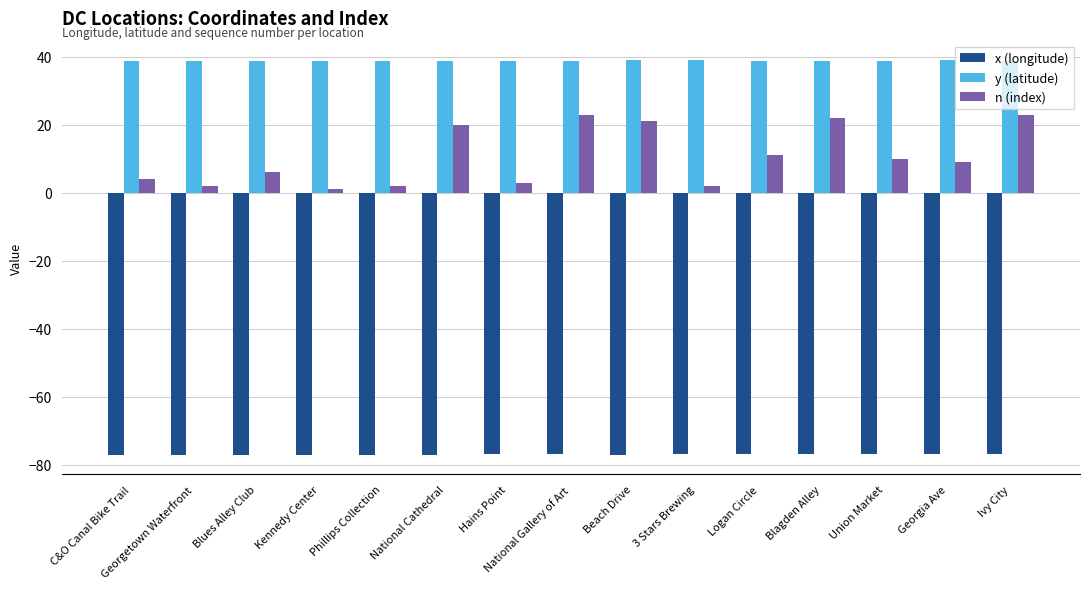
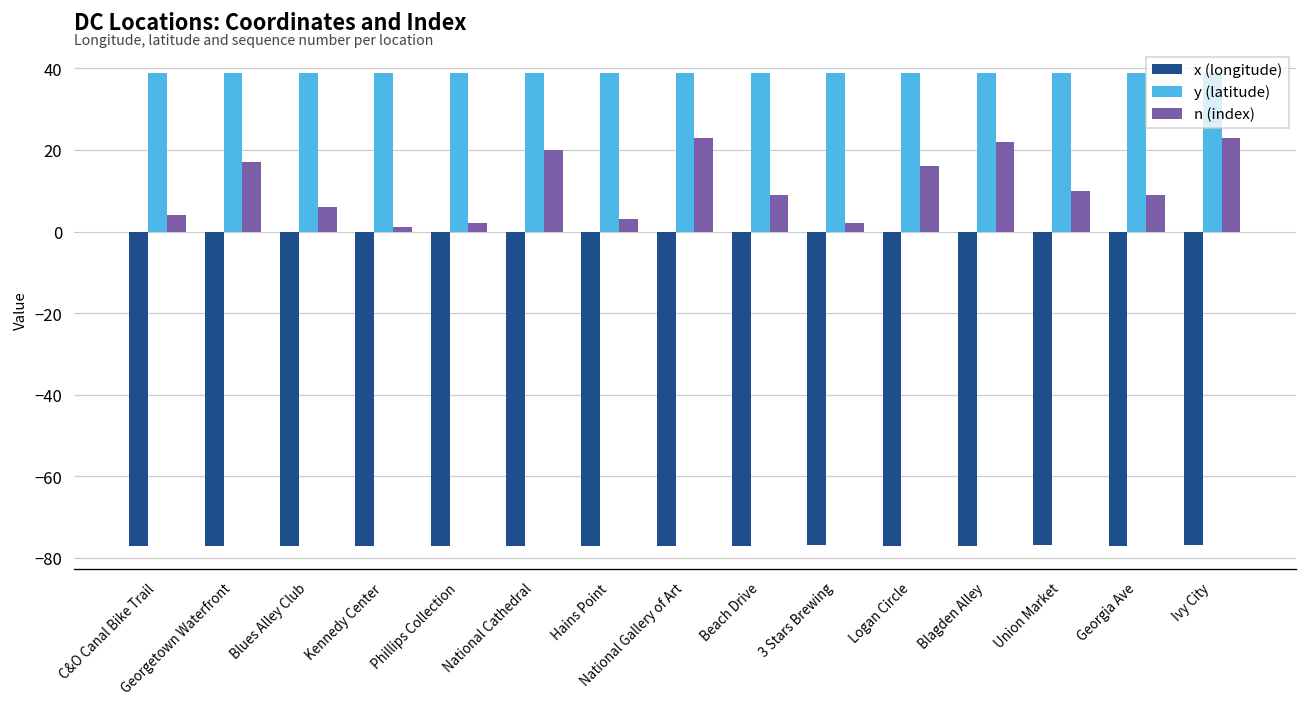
n (index), Georgetown Waterfront: 2 -> 17
n (index), Beach Drive: 21 -> 9
n (index), Logan Circle: 11 -> 16
